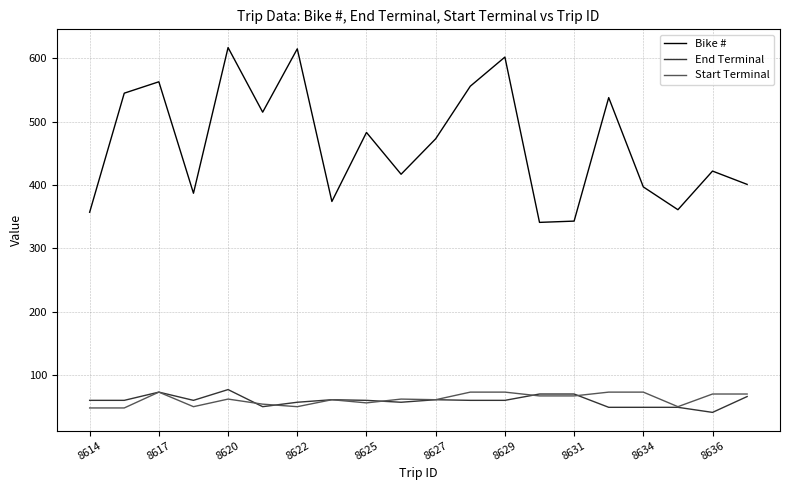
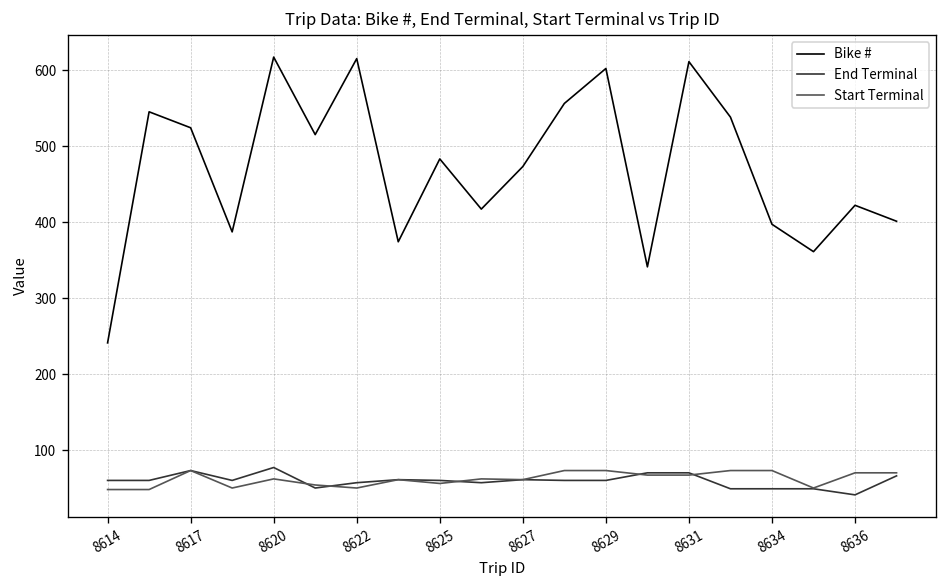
Bike #, 8614: 360 -> 240
Bike #, 8617: 560 -> 520
Bike #, 8631: 340 -> 610
